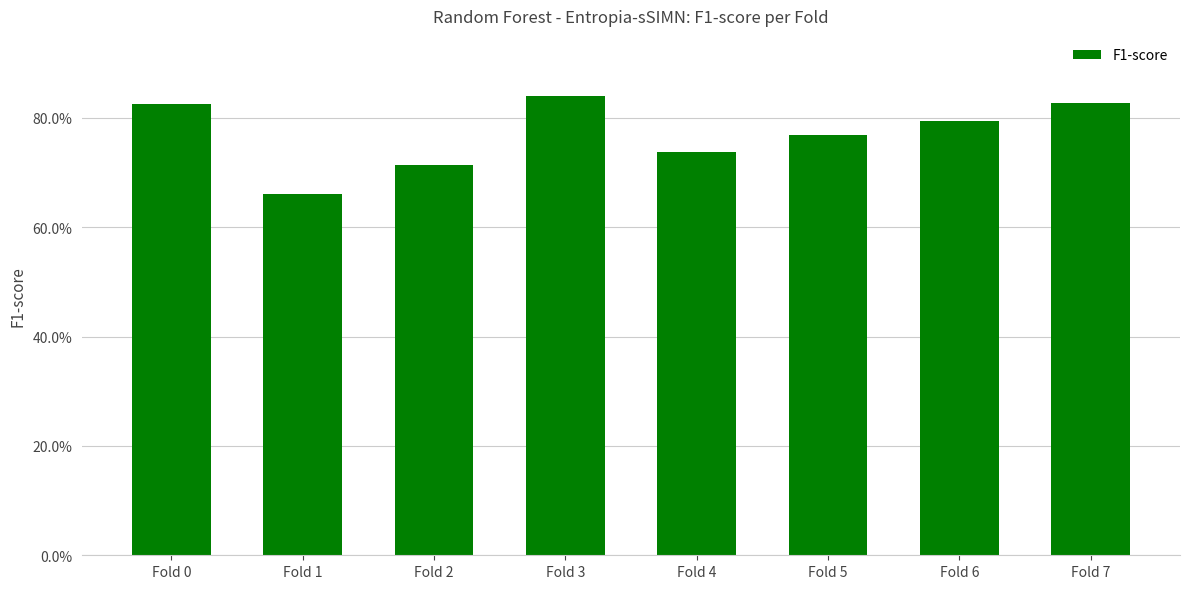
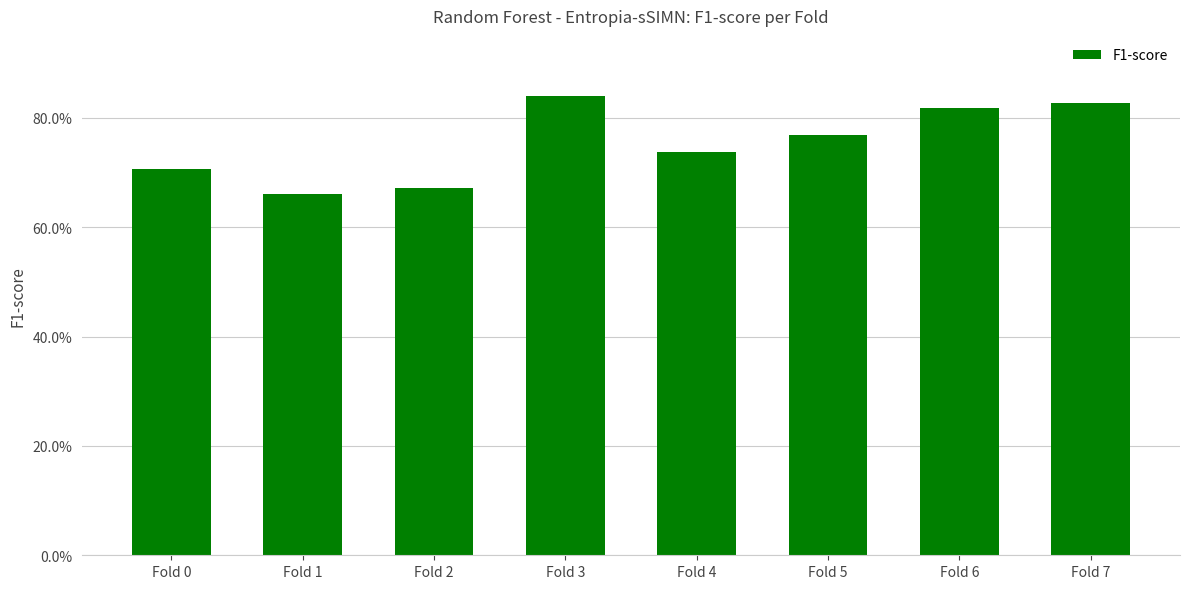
Fold 0: 83% -> 71%
Fold 2: 71% -> 67%
Fold 6: 79% -> 82%
